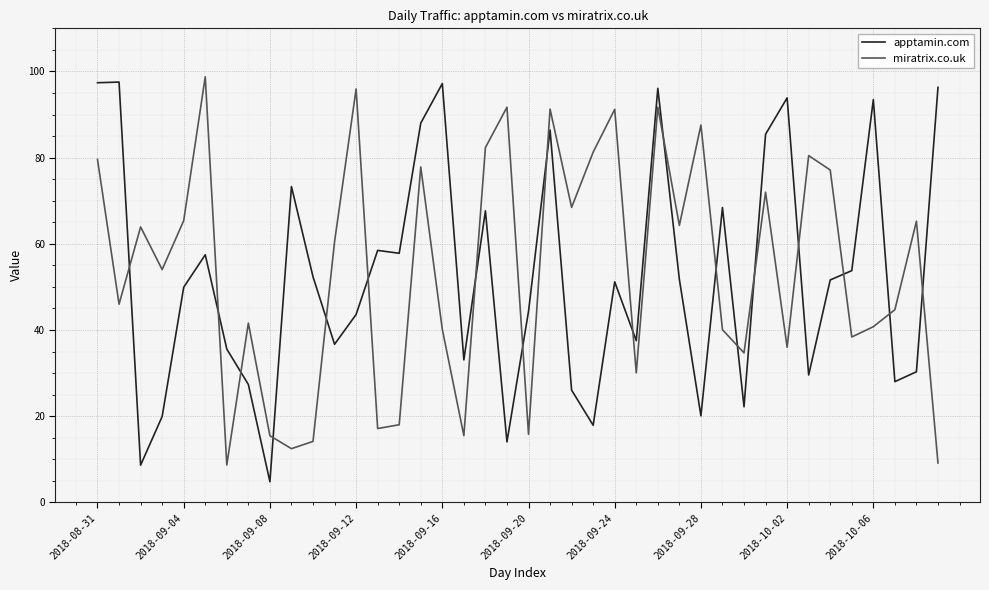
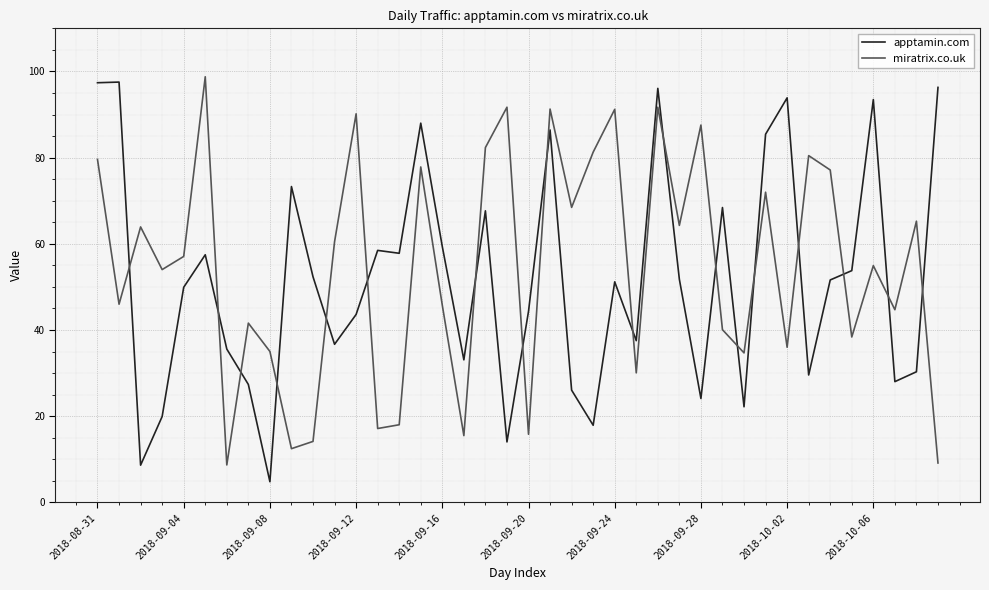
miratrix.co.uk, 2018-09-04: 65 -> 57
miratrix.co.uk, 2018-09-08: 15 -> 35
miratrix.co.uk, 2018-09-12: 96 -> 90
apptamin.com, 2018-09-16: 97 -> 59
miratrix.co.uk, 2018-09-16: 40 -> 46
apptamin.com, 2018-09-28: 20 -> 24
miratrix.co.uk, 2018-10-06: 41 -> 55
